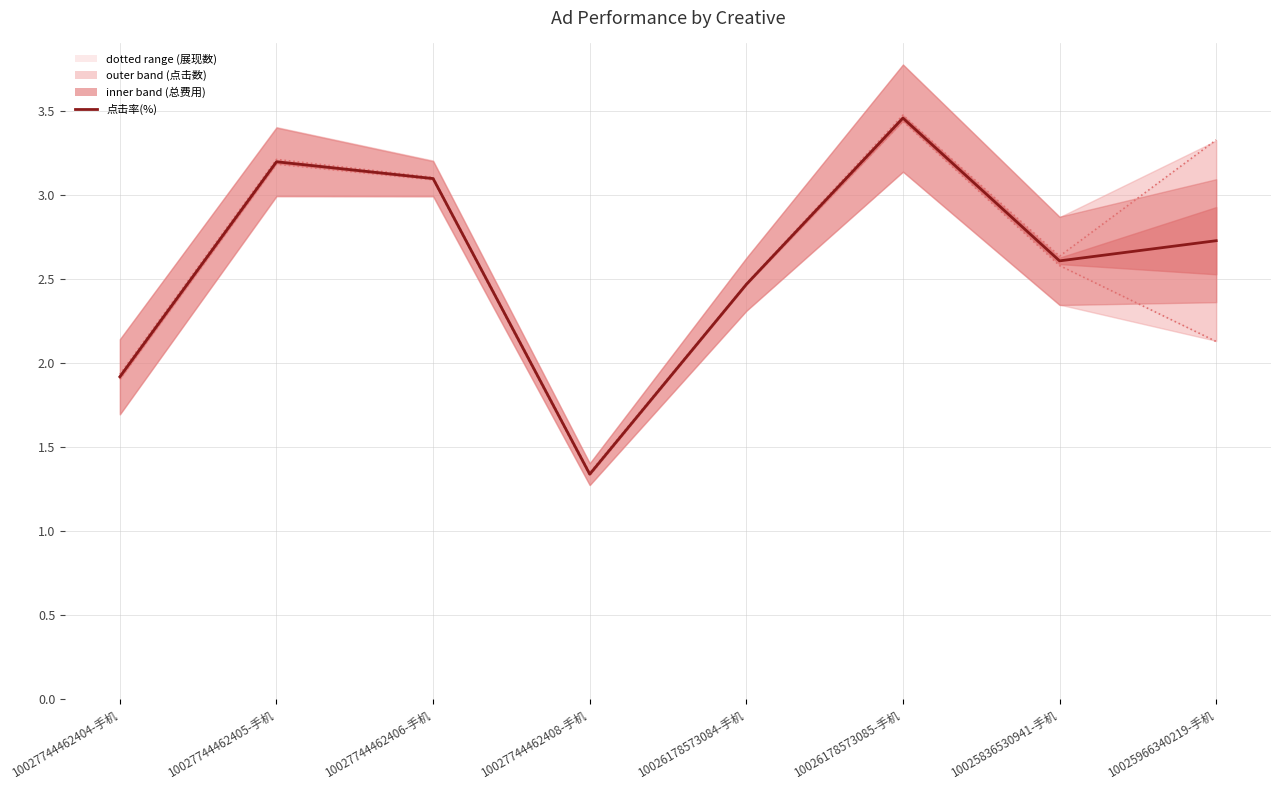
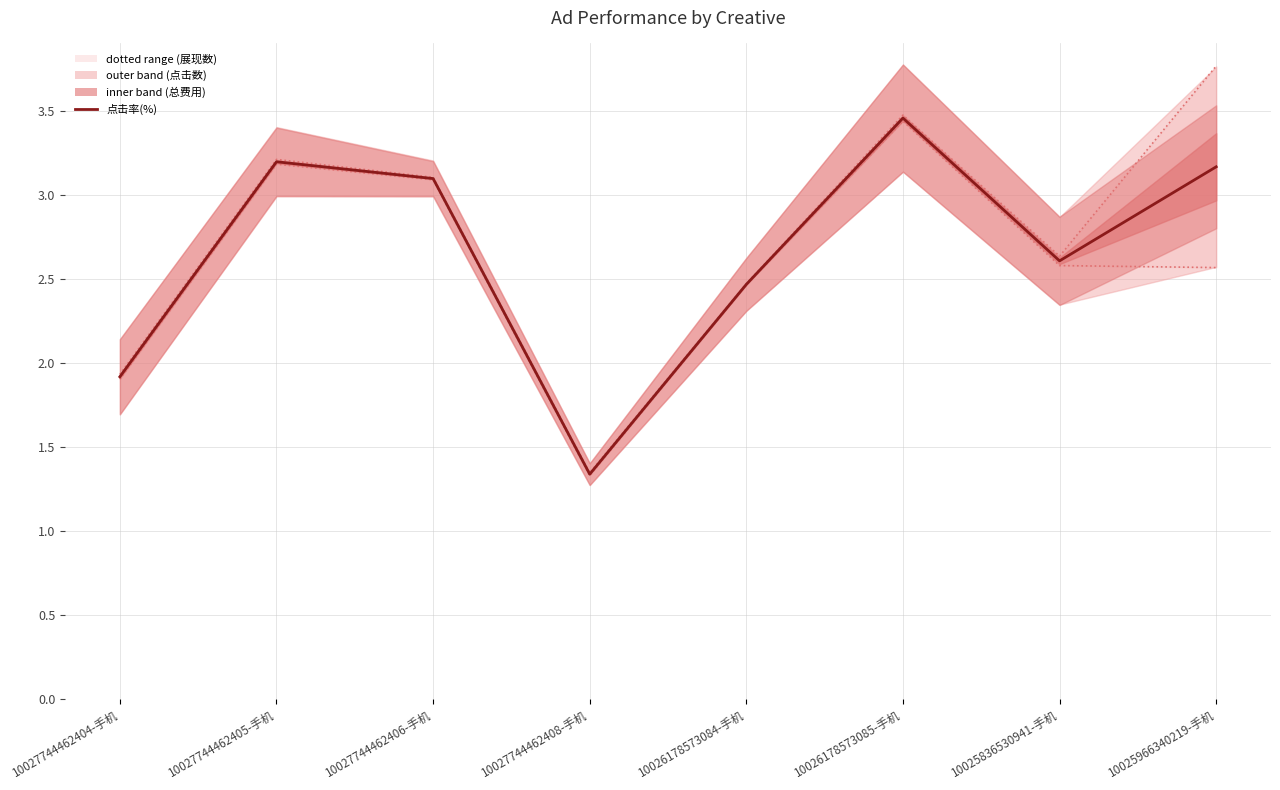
点击率(%), 10025966340219-手机: 2.73 -> 3.17
